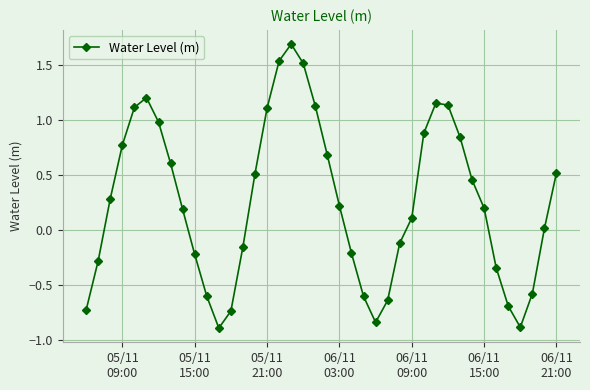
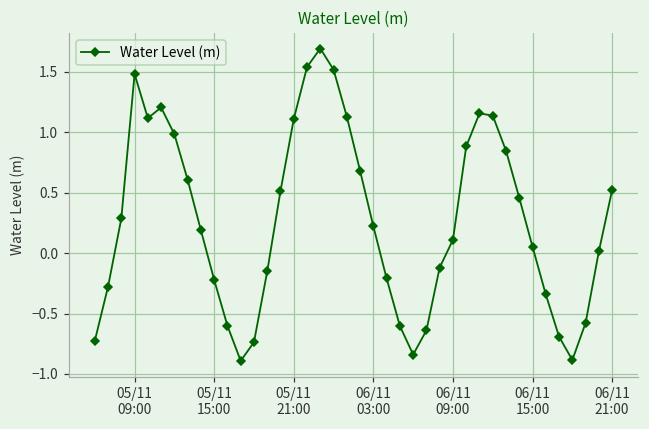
05/11 09:00: 0.77 -> 1.48
06/11 15:00: 0.20 -> 0.05
